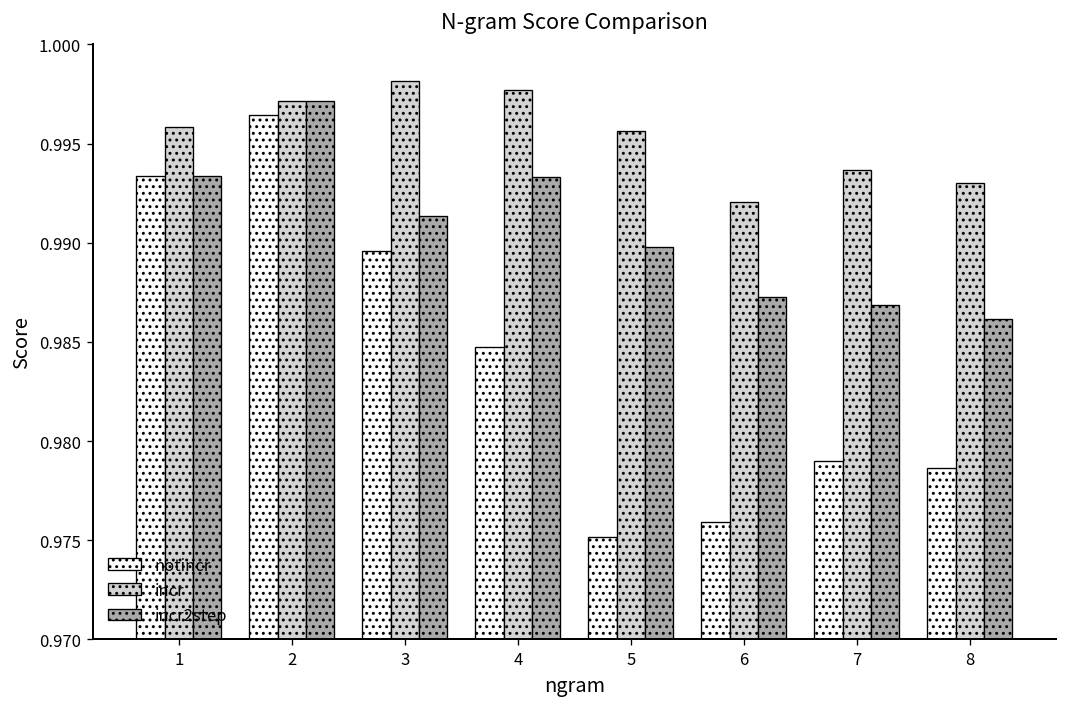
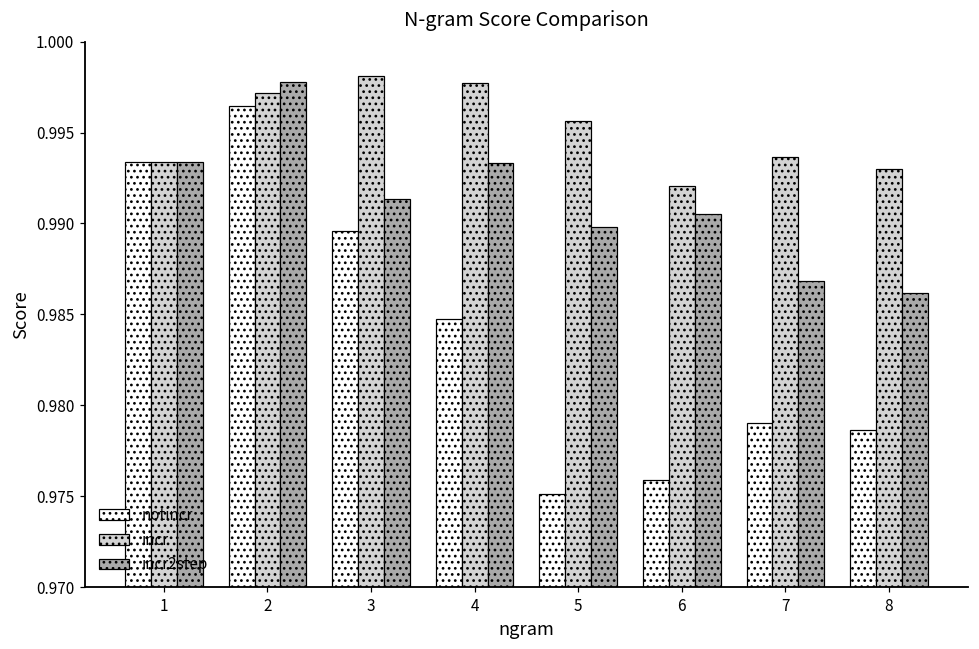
incr, 1: 0.9958 -> 0.9934
incr2step, 2: 0.9972 -> 0.9978
incr2step, 6: 0.9873 -> 0.9905
